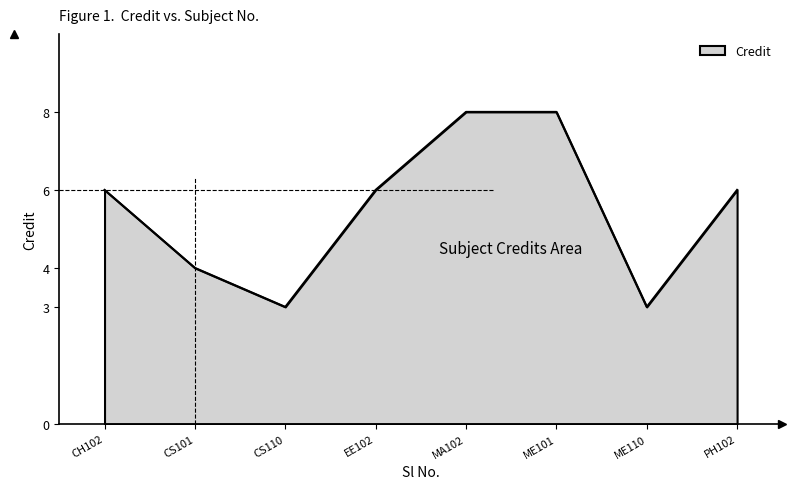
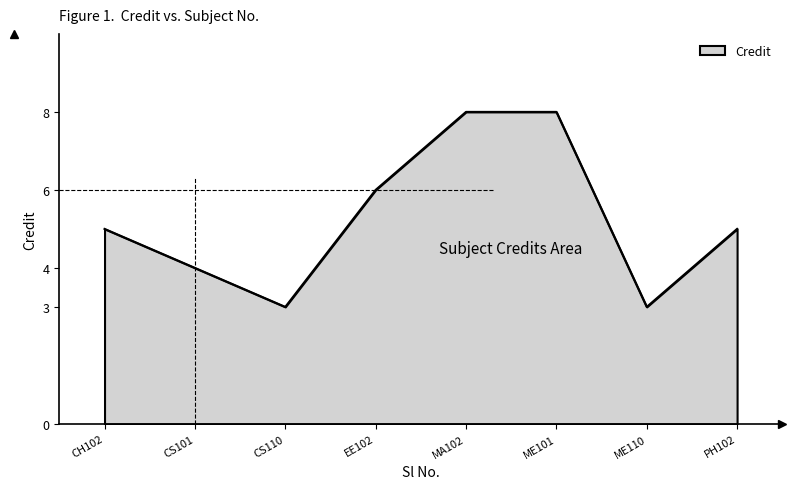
CH102: 6 -> 5
PH102: 6 -> 5
